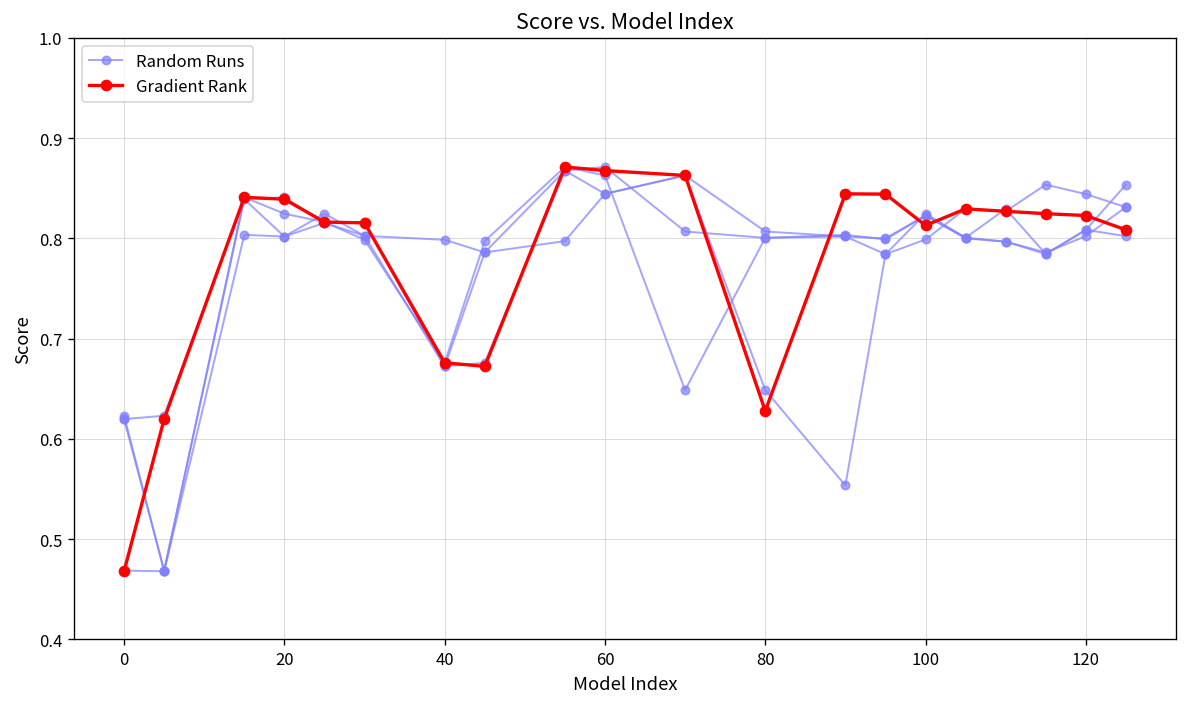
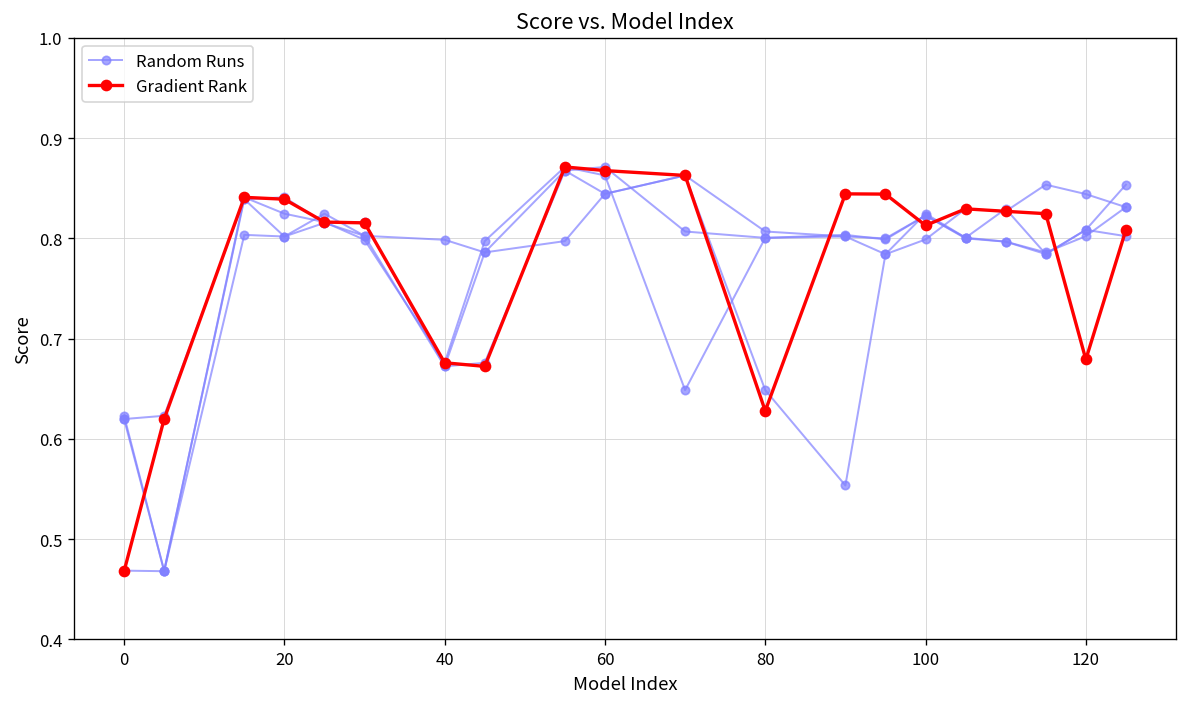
Gradient Rank, 120: 0.82 -> 0.68
